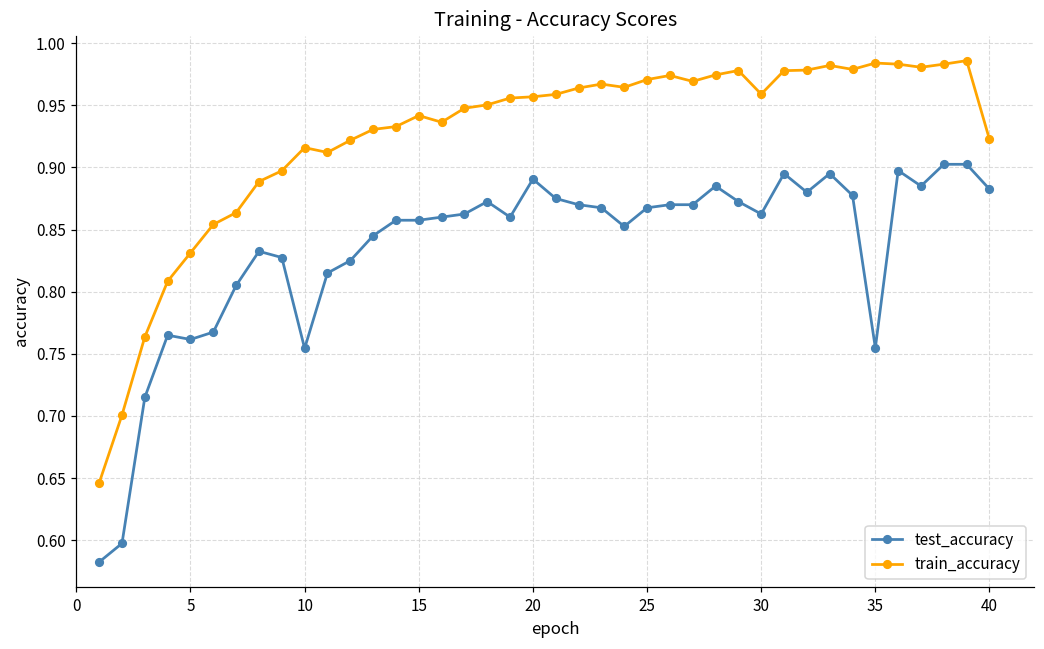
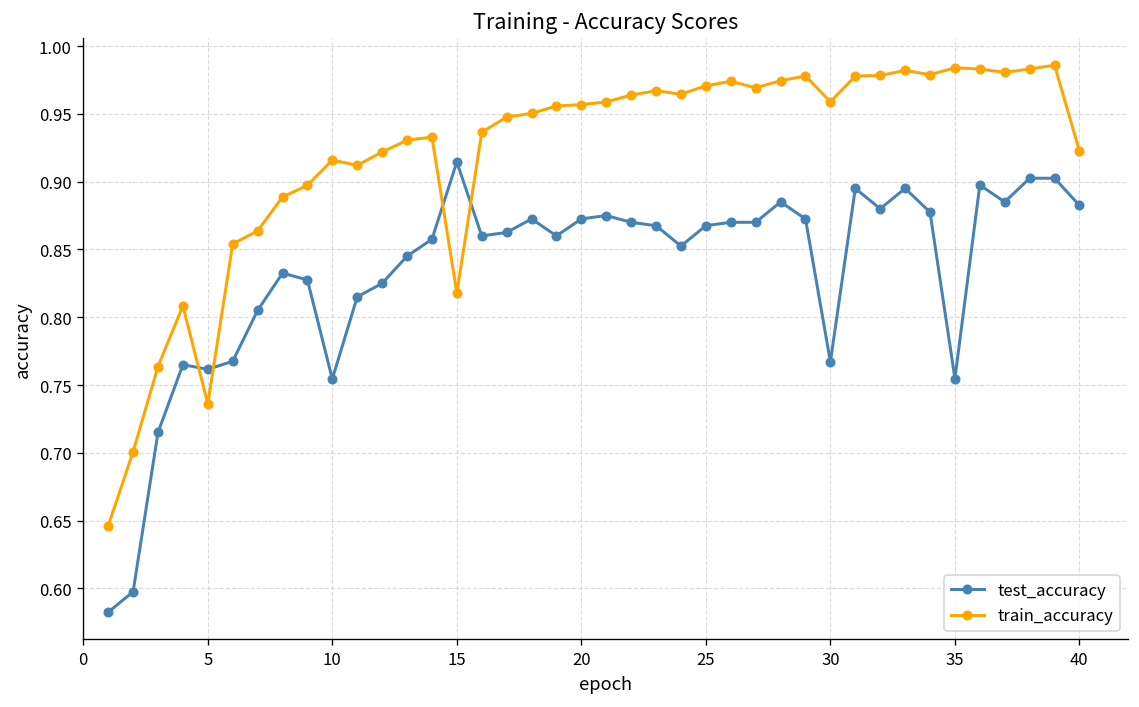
train_accuracy, 5: 0.831 -> 0.736
test_accuracy, 15: 0.857 -> 0.915
train_accuracy, 15: 0.942 -> 0.818
test_accuracy, 20: 0.891 -> 0.873
test_accuracy, 30: 0.863 -> 0.767
